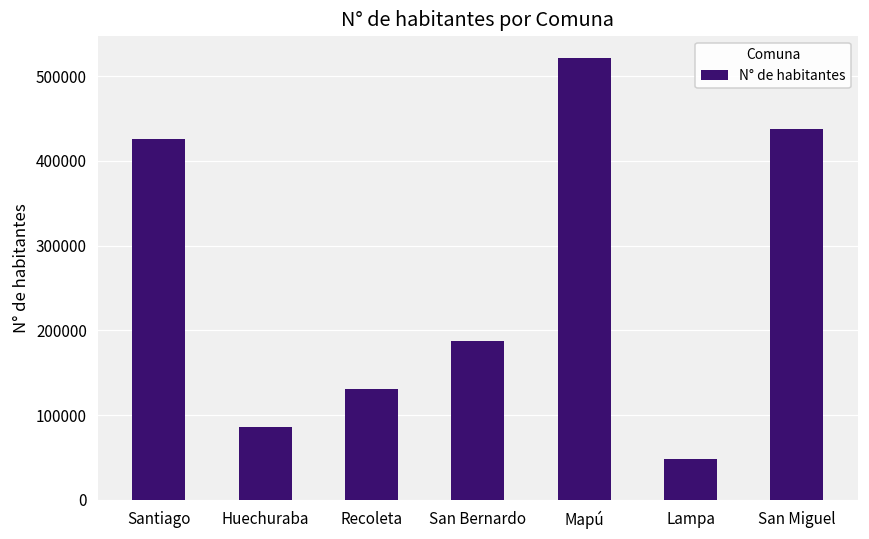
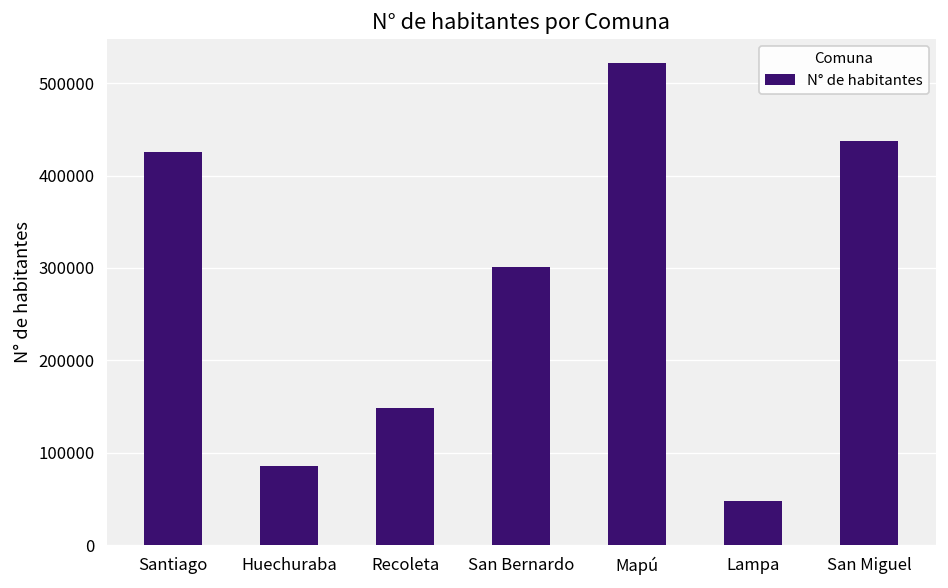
Recoleta: 130000 -> 150000
San Bernardo: 190000 -> 300000
